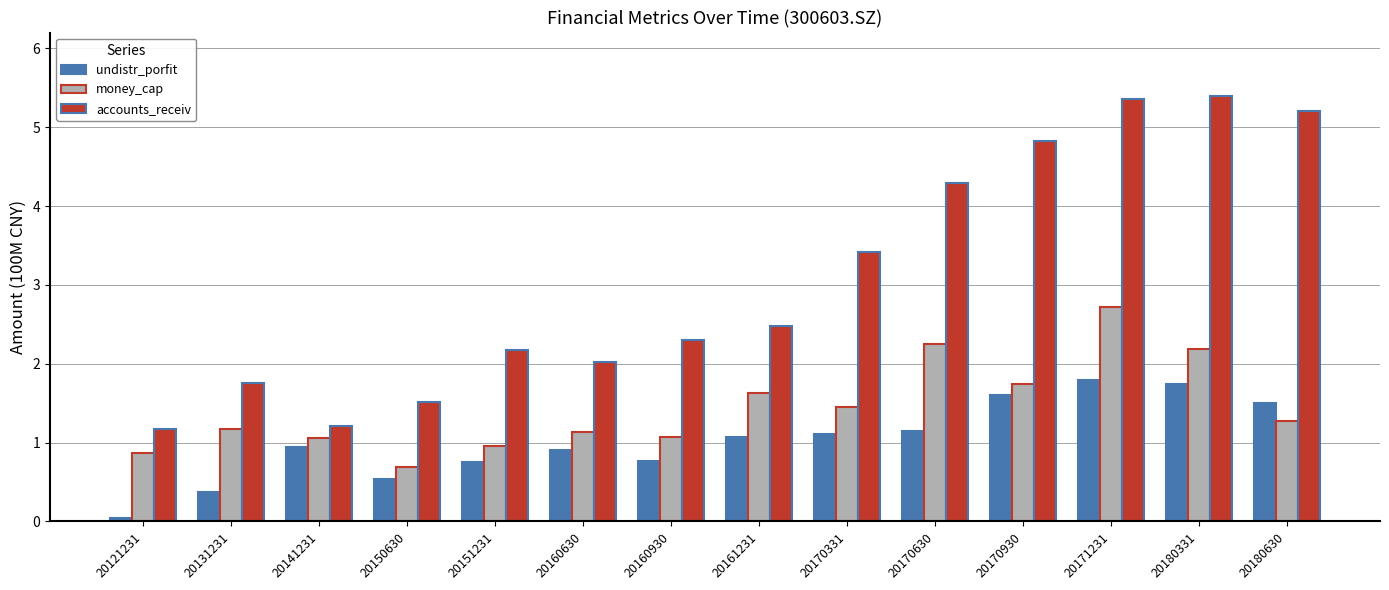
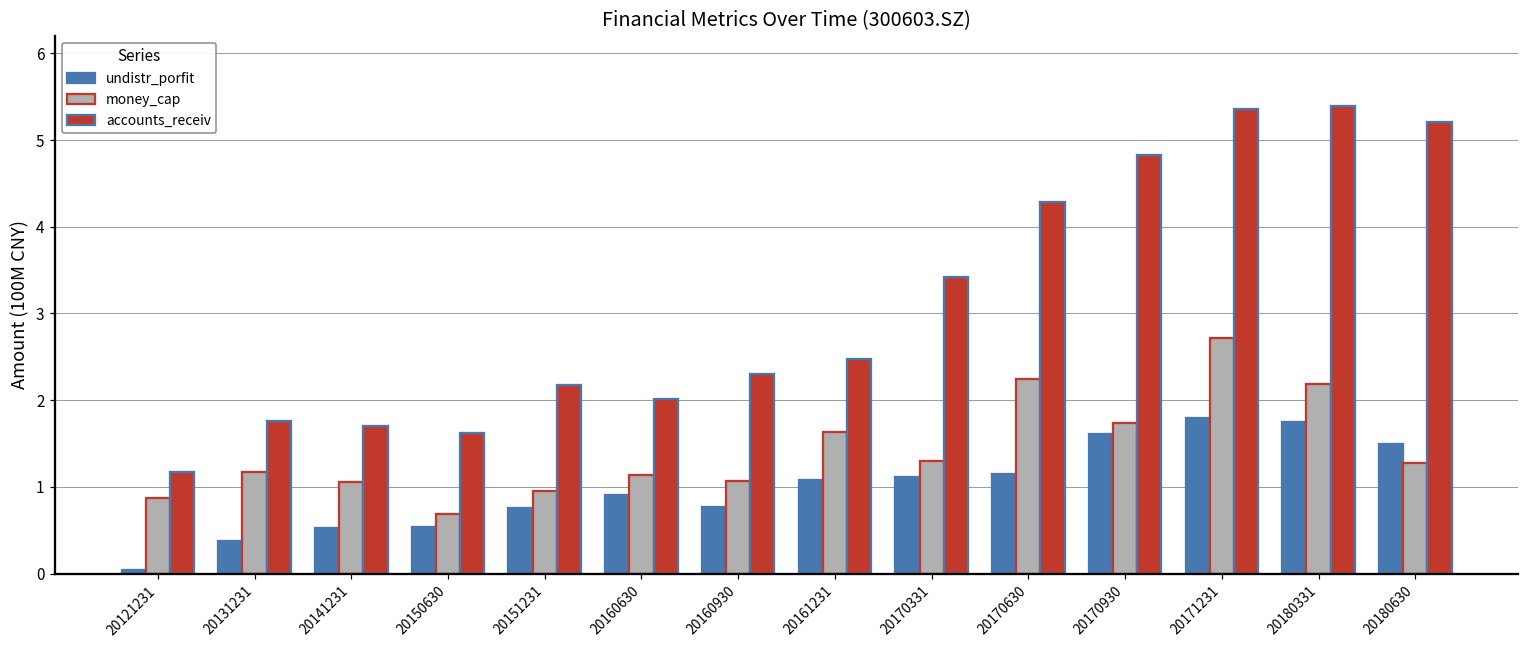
undistr_porfit, 20141231: 0.9 -> 0.5
accounts_receiv, 20141231: 1.2 -> 1.7
accounts_receiv, 20150630: 1.5 -> 1.6
money_cap, 20170331: 1.4 -> 1.3
